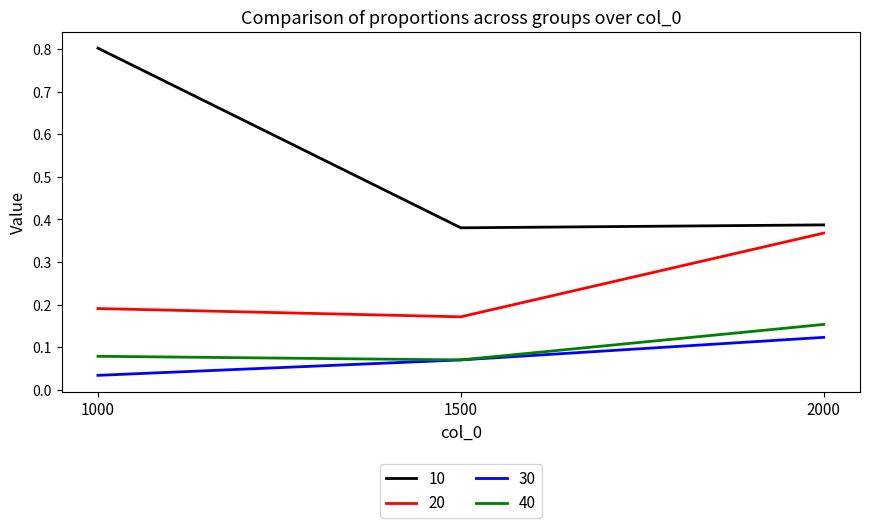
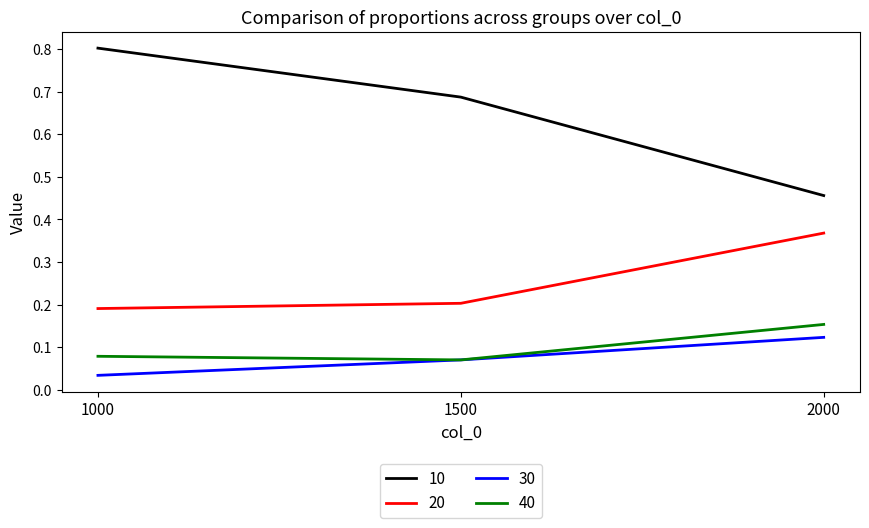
10, 1500: 0.38 -> 0.69
20, 1500: 0.17 -> 0.20
10, 2000: 0.39 -> 0.46
